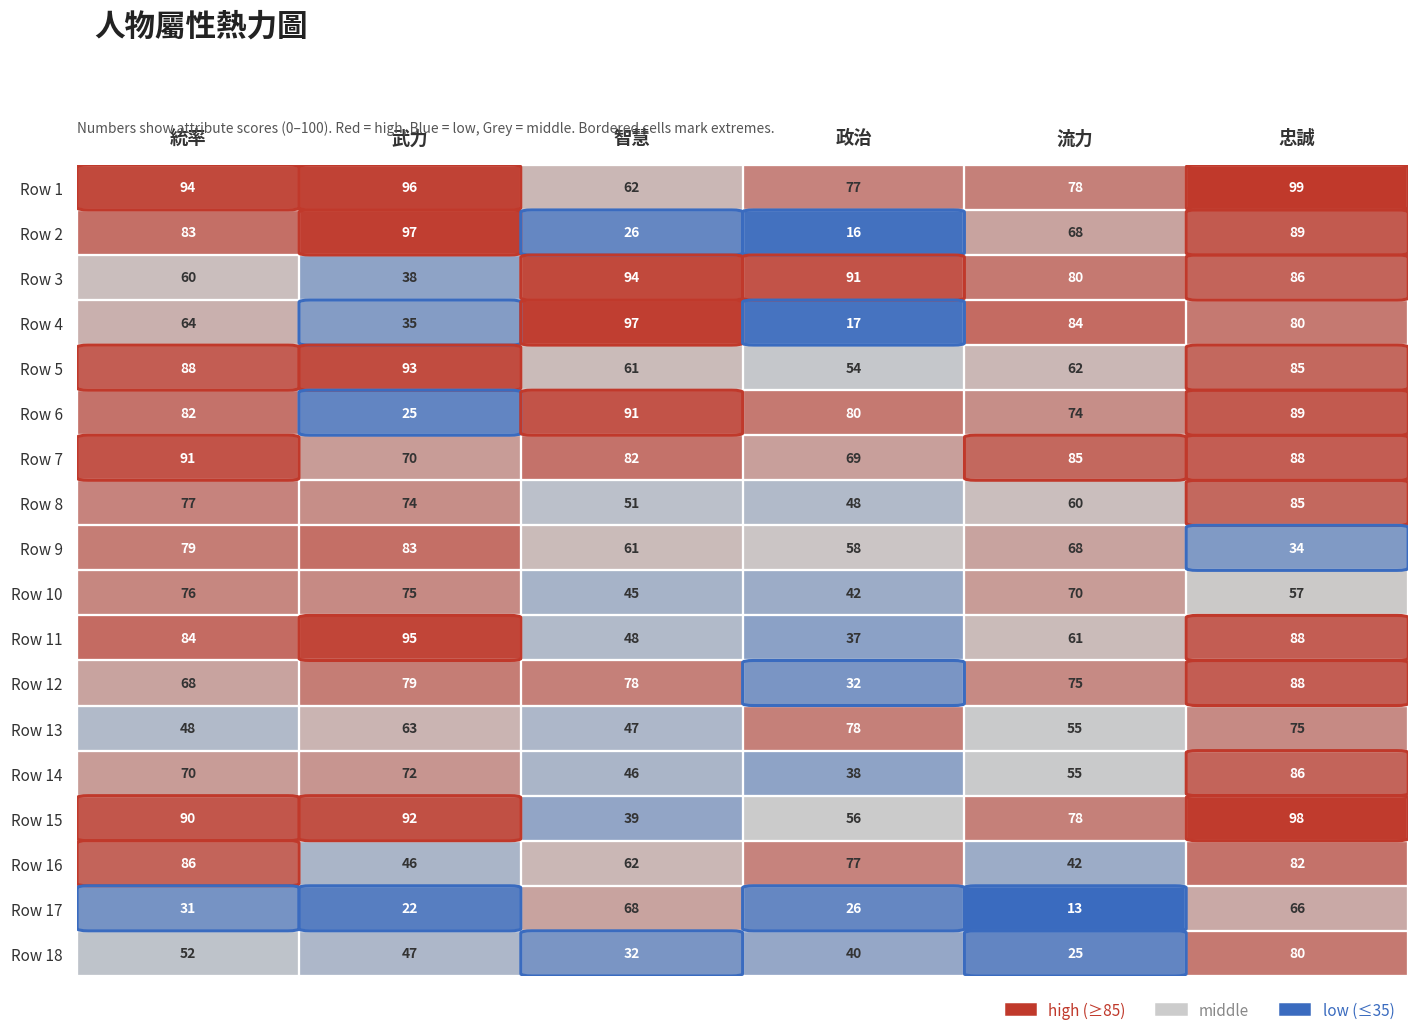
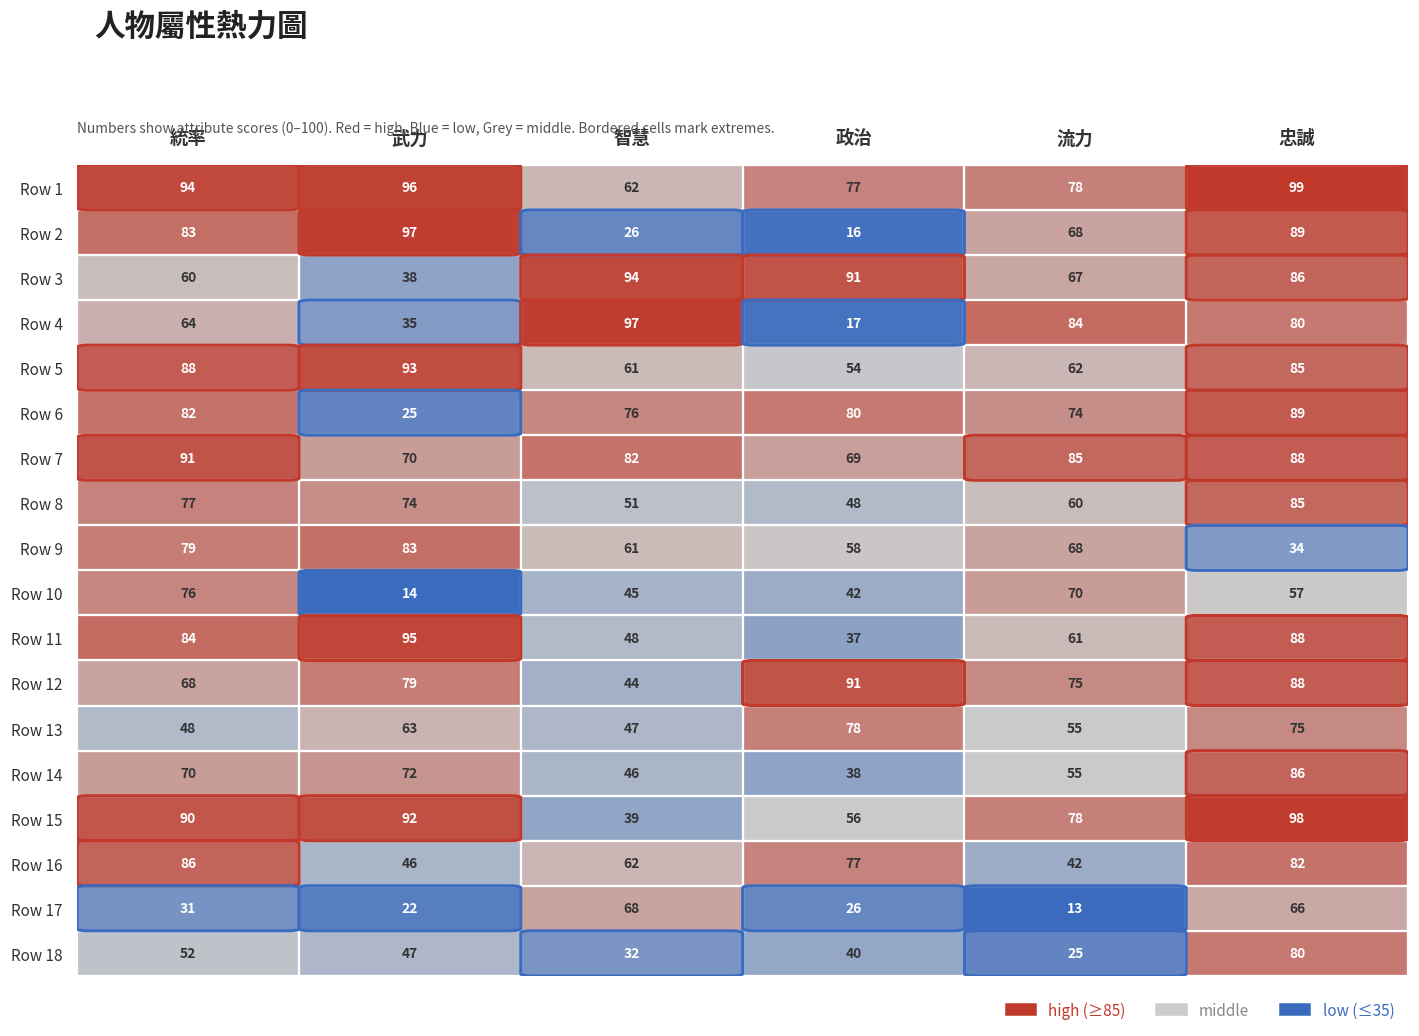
Row 3, 流力: 80 -> 67
Row 6, 智慧: 91 -> 76
Row 10, 武力: 75 -> 14
Row 12, 智慧: 78 -> 44
Row 12, 政治: 32 -> 91
